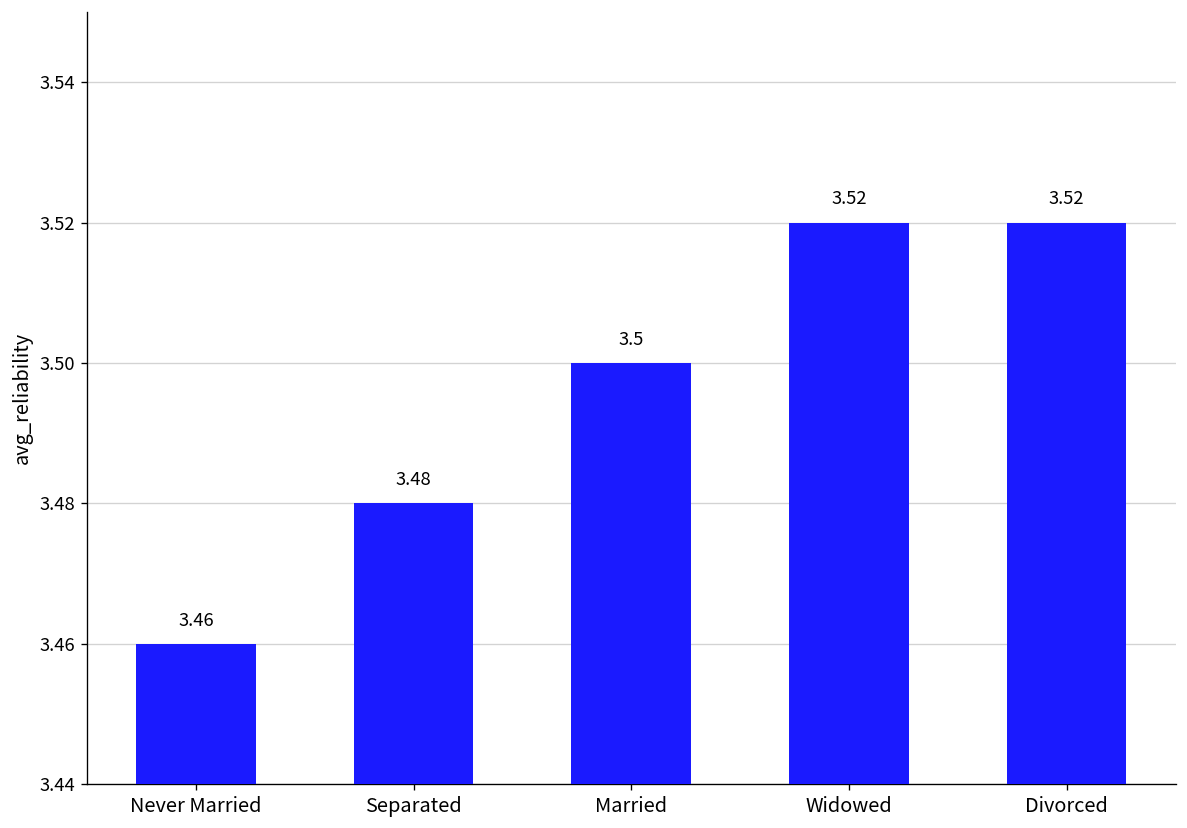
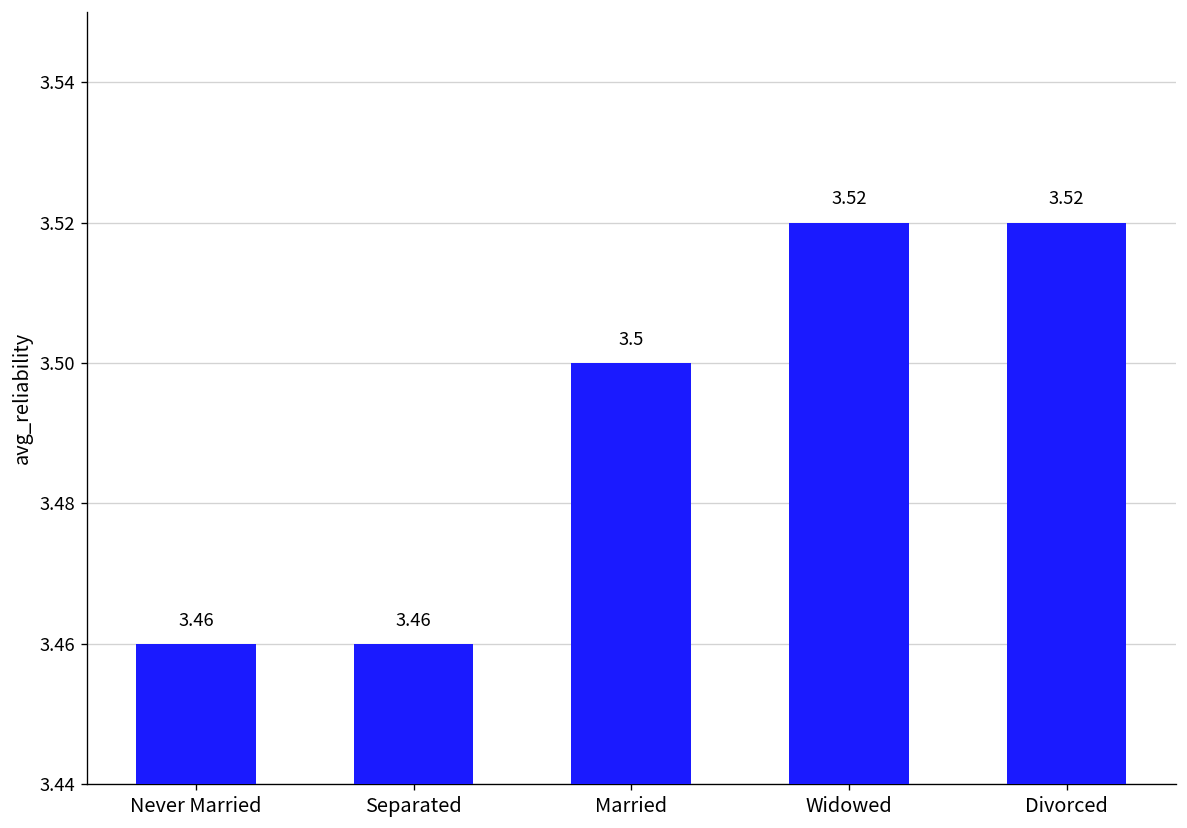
Separated: 3.48 -> 3.46
